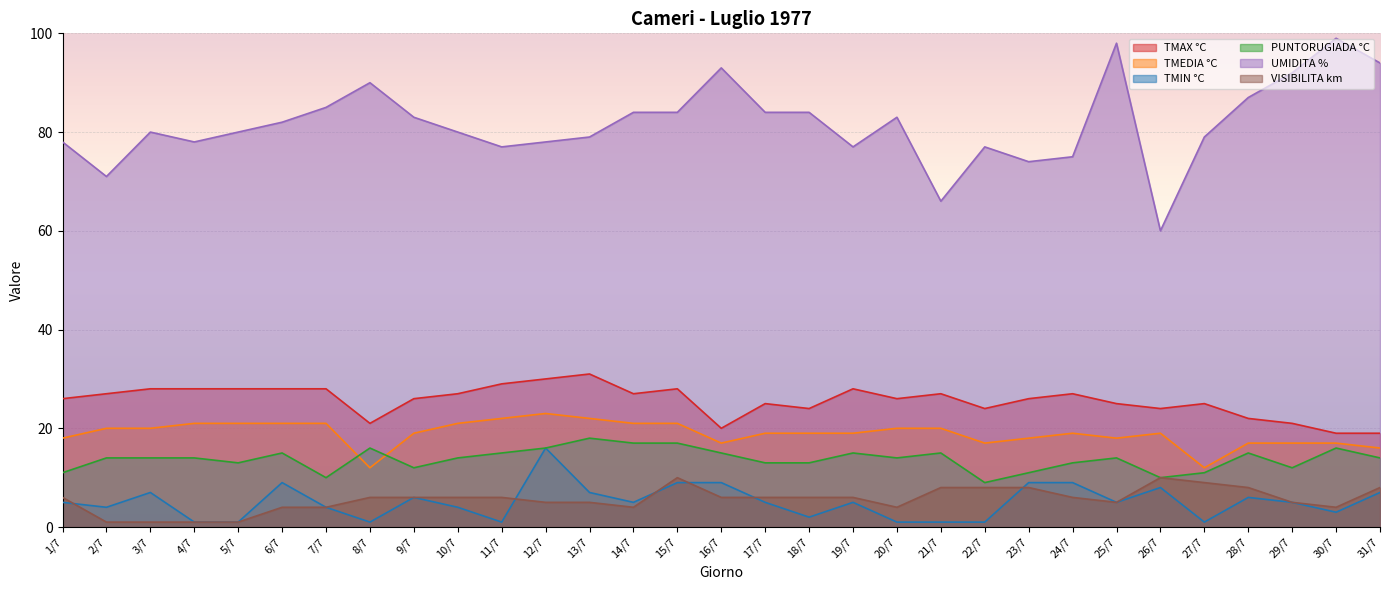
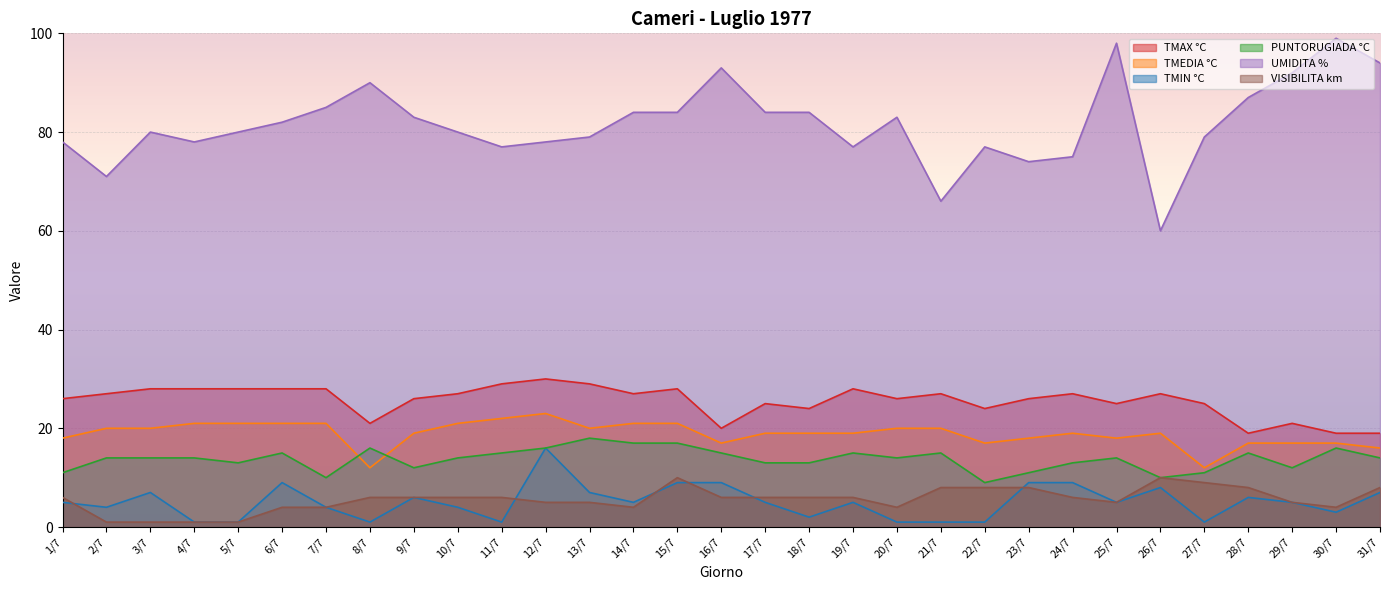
TMAX °C, 13/7: 31 -> 29
TMEDIA °C, 13/7: 22 -> 20
TMAX °C, 26/7: 24 -> 27
TMAX °C, 28/7: 22 -> 19
